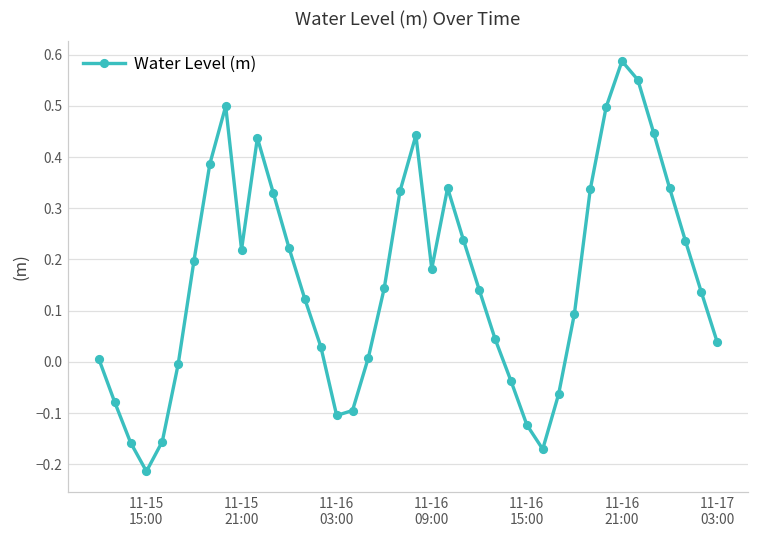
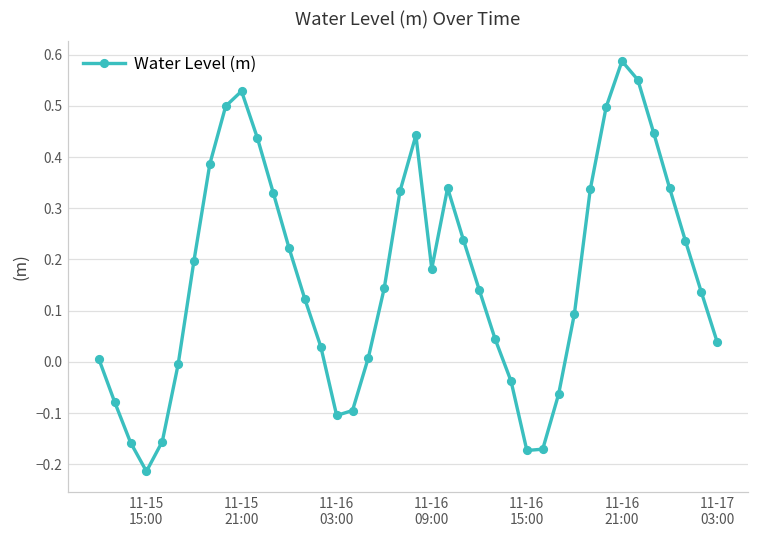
11-15 21:00: 0.22 -> 0.53
11-16 15:00: -0.12 -> -0.17
